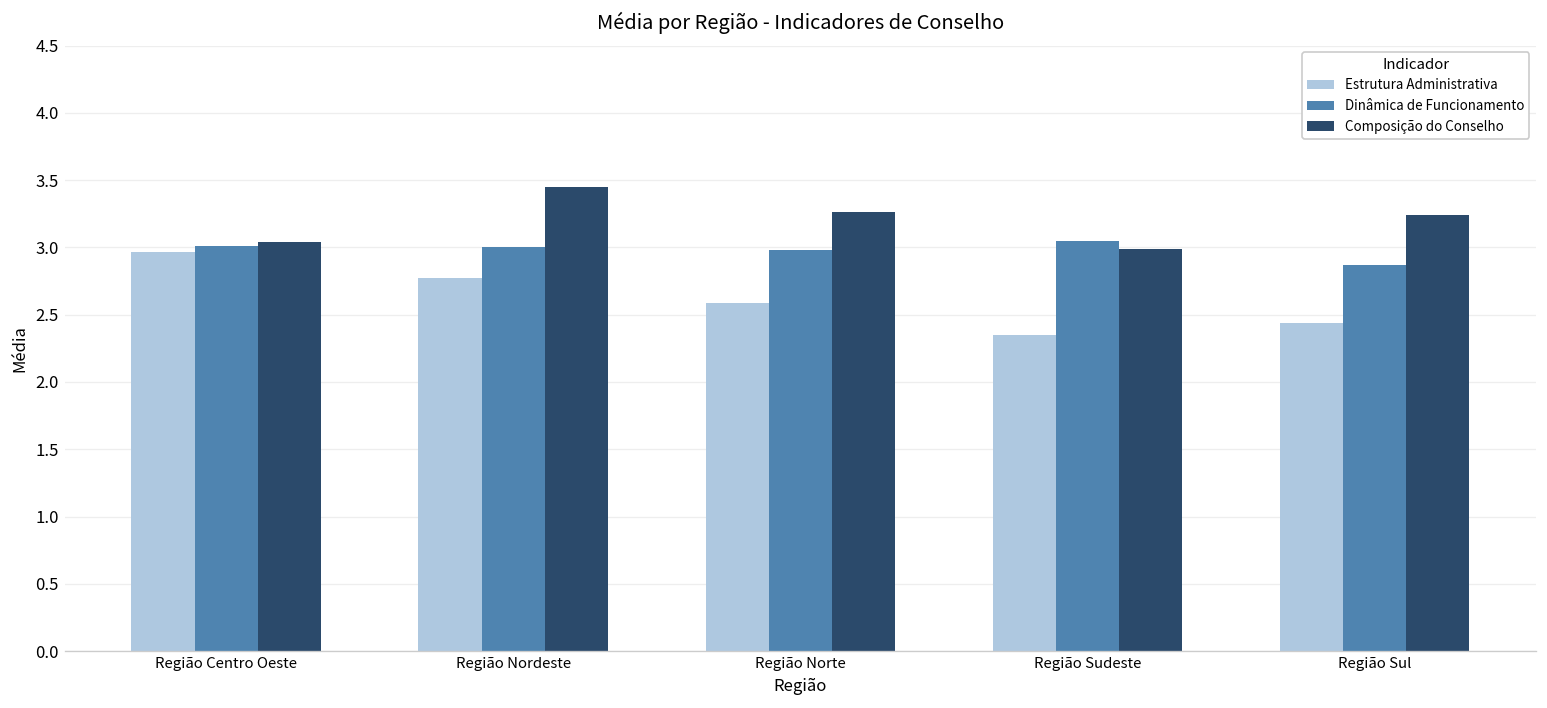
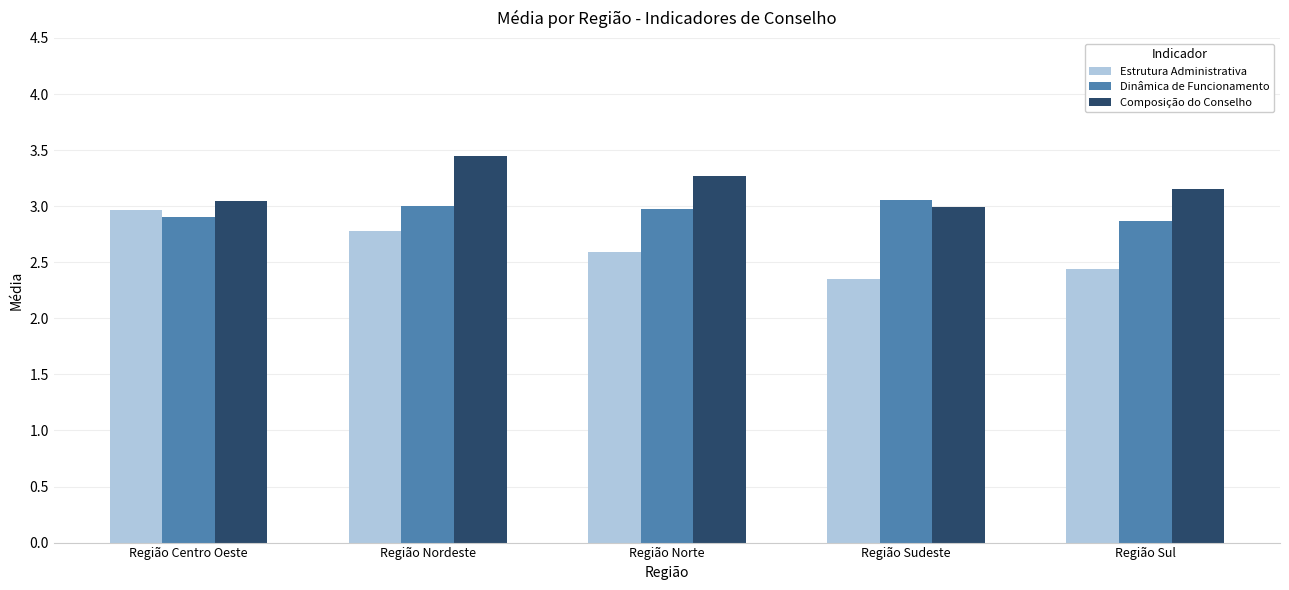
Dinâmica de Funcionamento, Região Centro Oeste: 3.01 -> 2.90
Composição do Conselho, Região Sul: 3.24 -> 3.15
